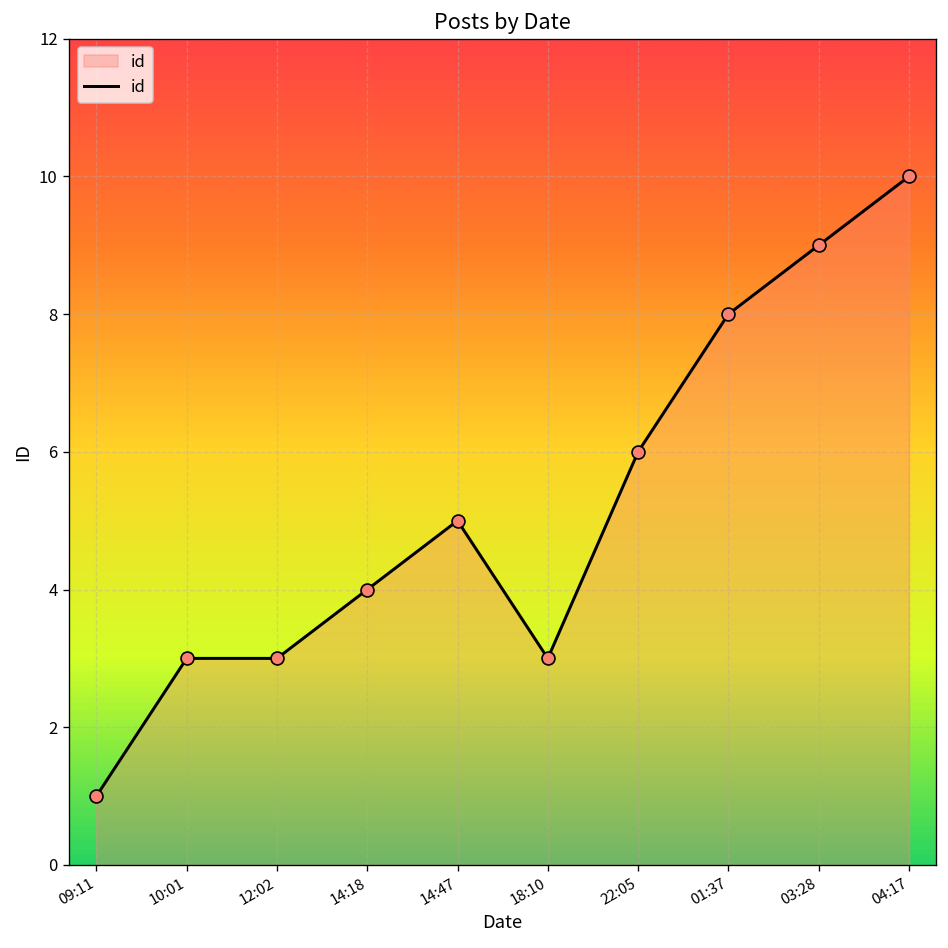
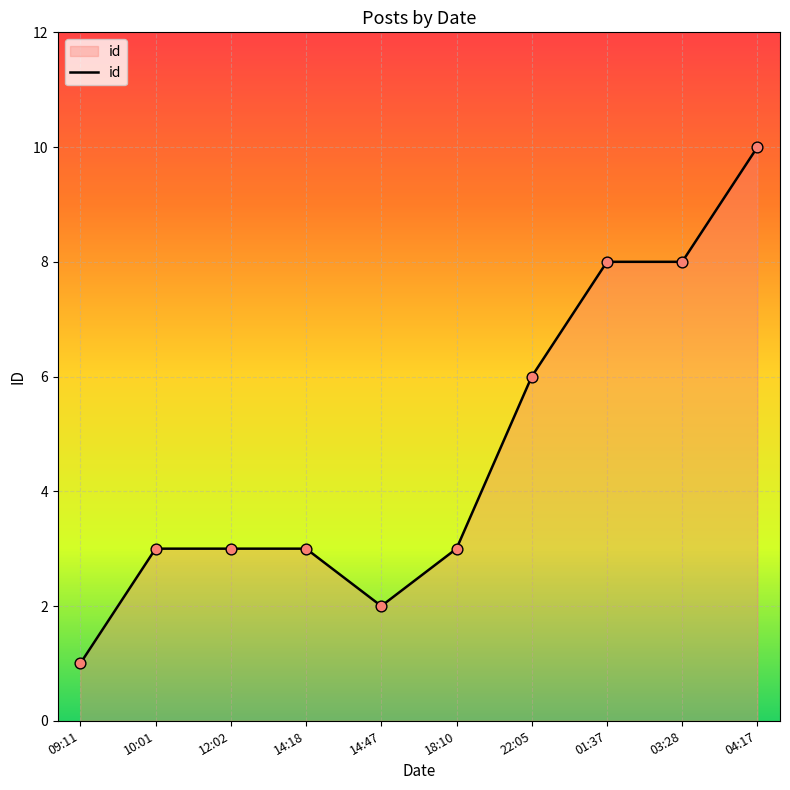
14:18: 4 -> 3
14:47: 5 -> 2
03:28: 9 -> 8
